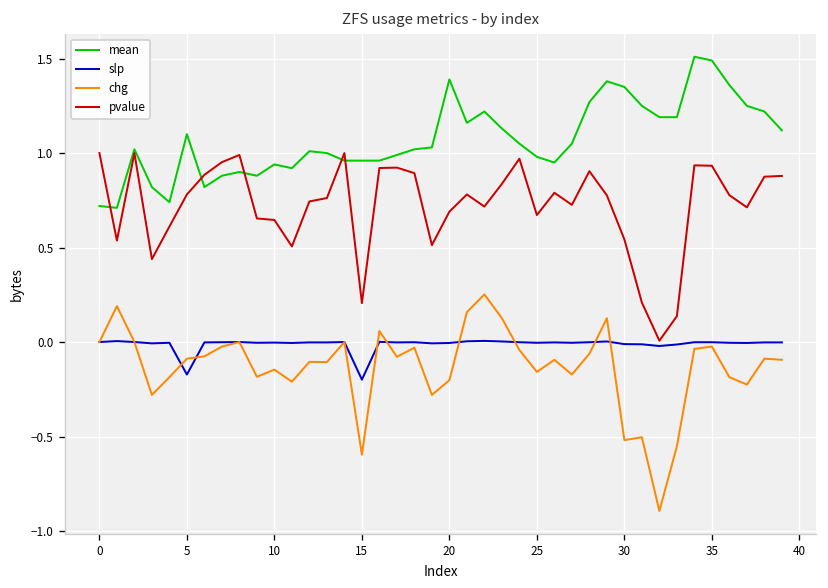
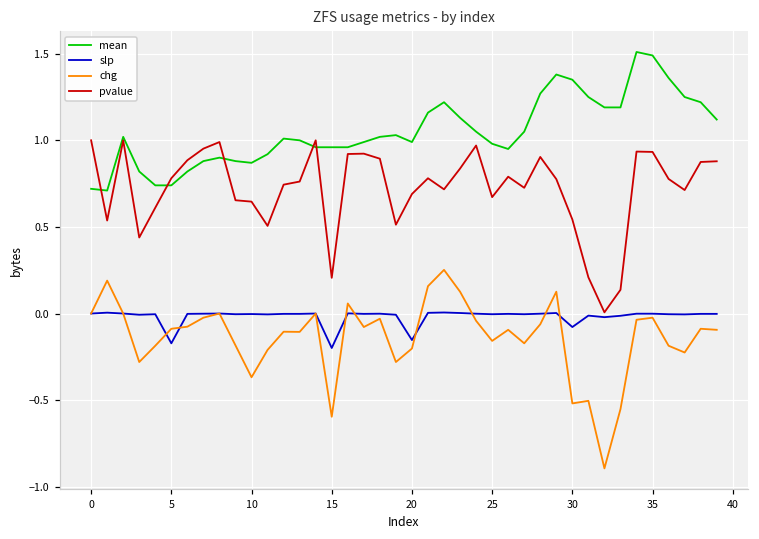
mean, 5: 1.10 -> 0.74
mean, 10: 0.94 -> 0.87
chg, 10: -0.15 -> -0.37
mean, 20: 1.39 -> 0.99
slp, 20: -0.01 -> -0.15
slp, 30: -0.01 -> -0.08
